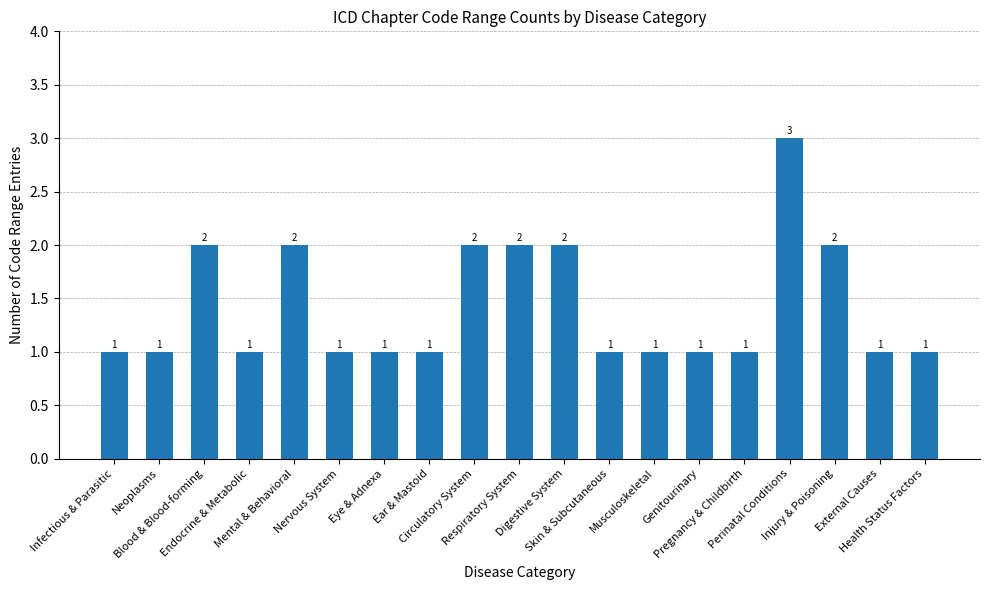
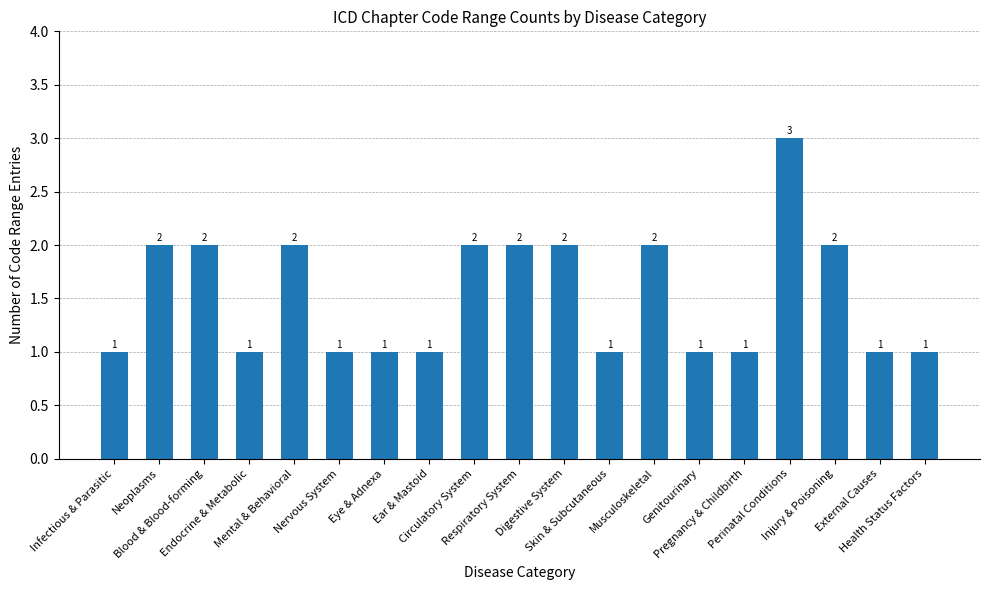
Neoplasms: 1 -> 2
Musculoskeletal: 1 -> 2
